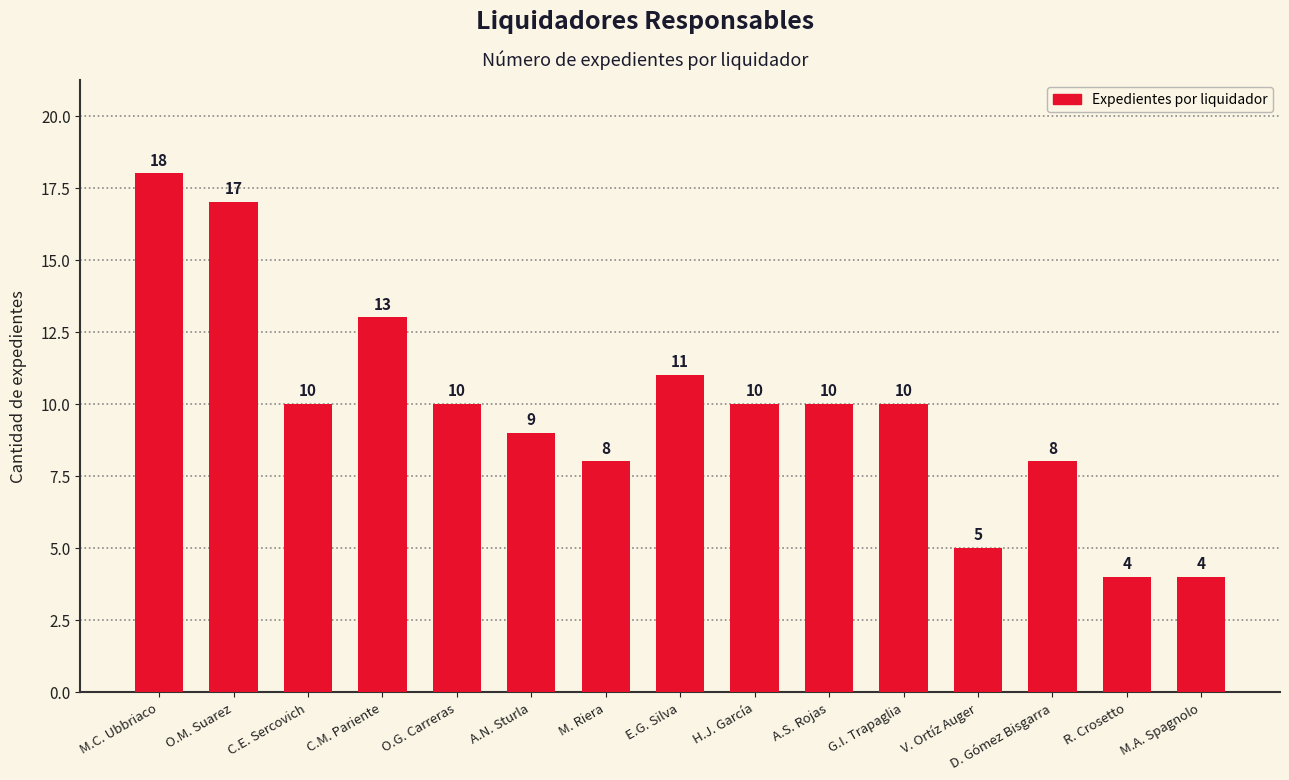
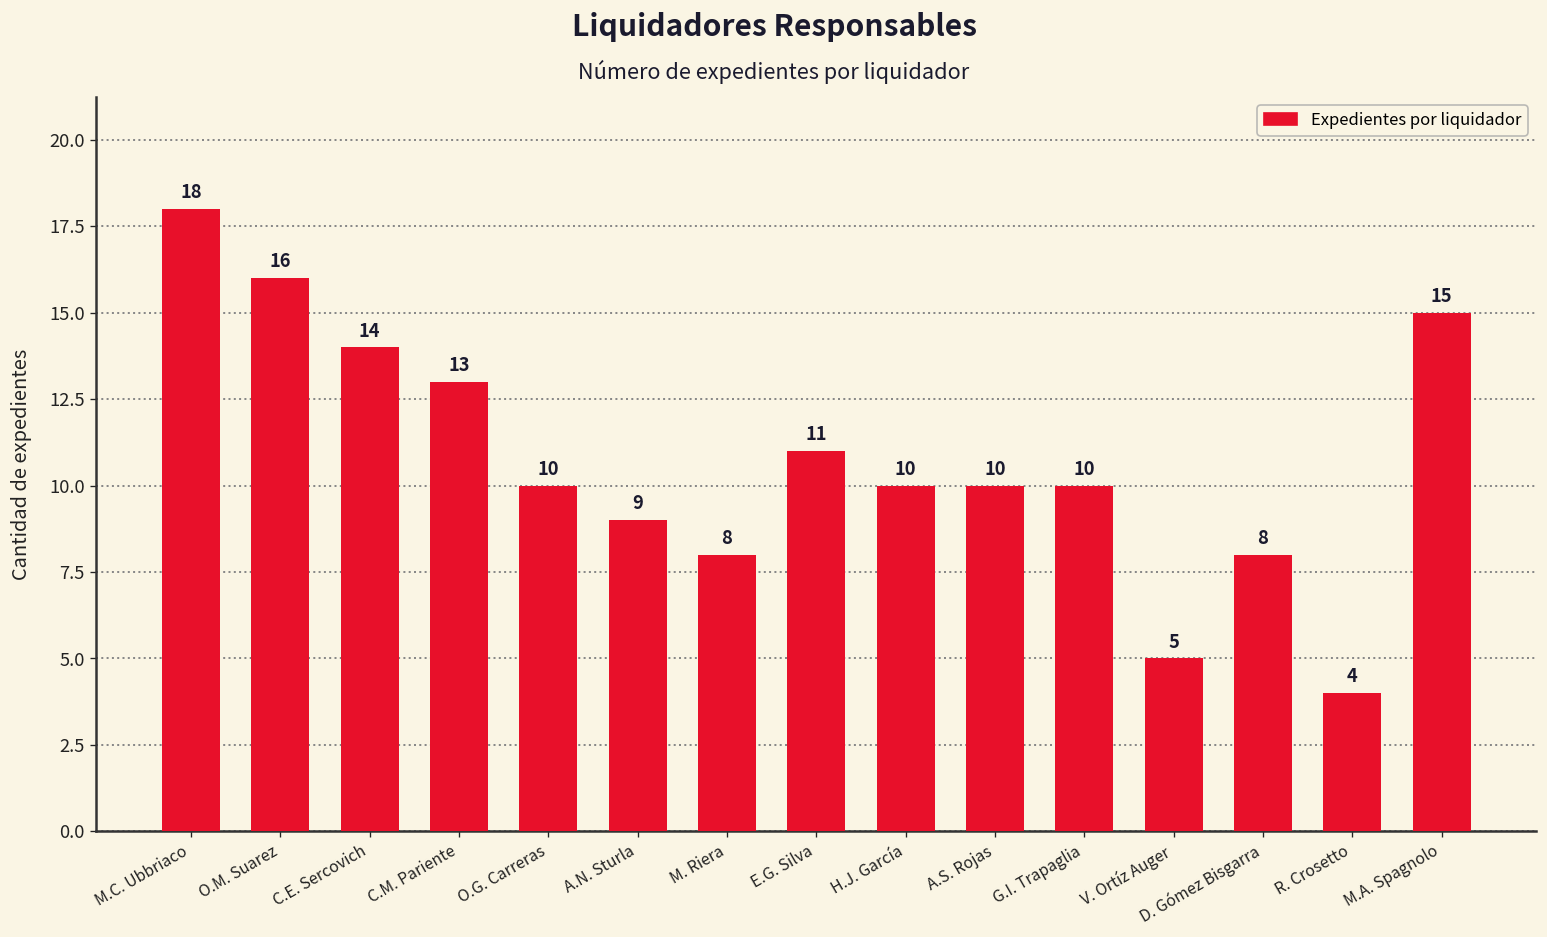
O.M. Suarez: 17 -> 16
C.E. Sercovich: 10 -> 14
M.A. Spagnolo: 4 -> 15
